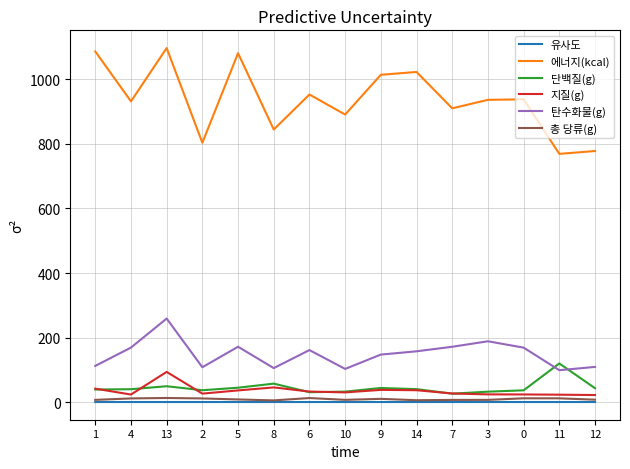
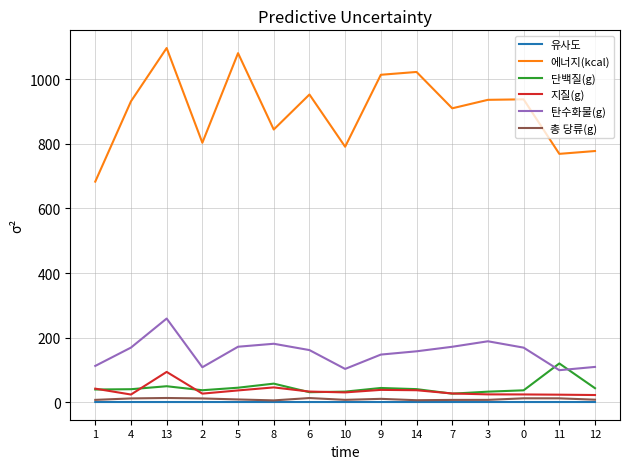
에너지(kcal), 1: 1090 -> 680
탄수화물(g), 8: 110 -> 180
에너지(kcal), 10: 890 -> 790
